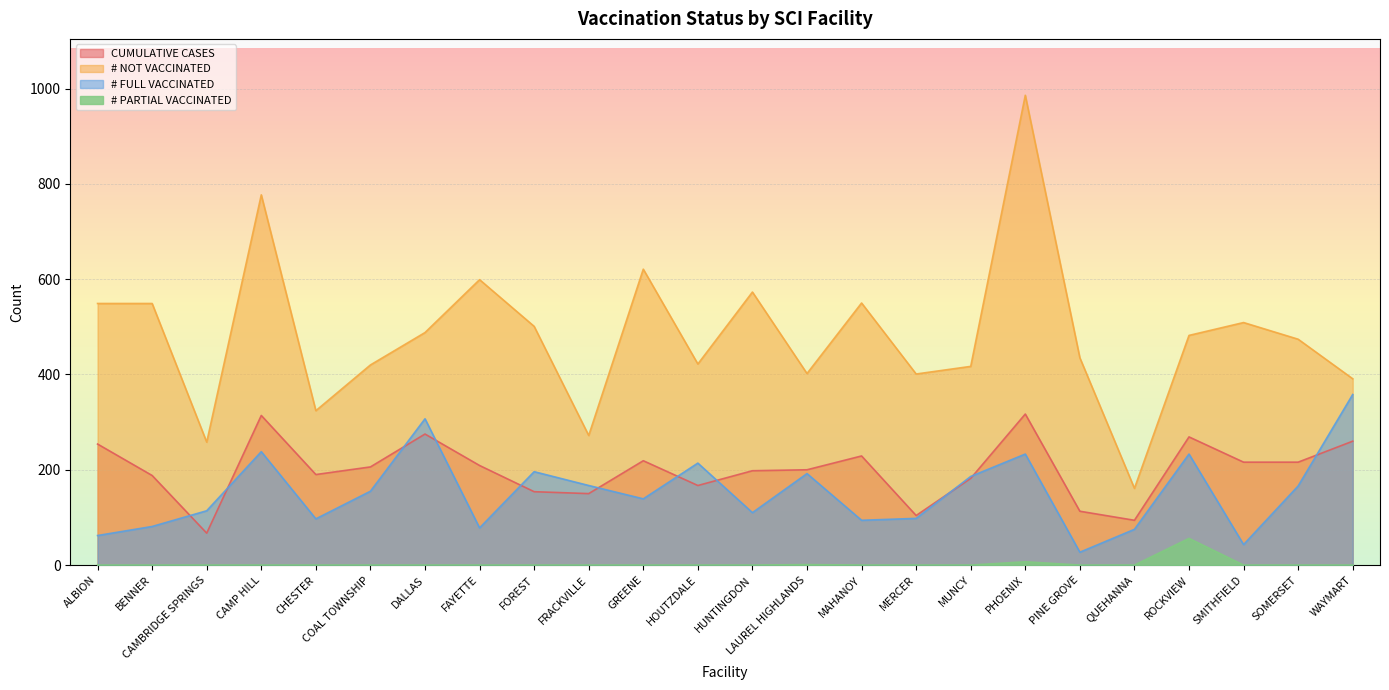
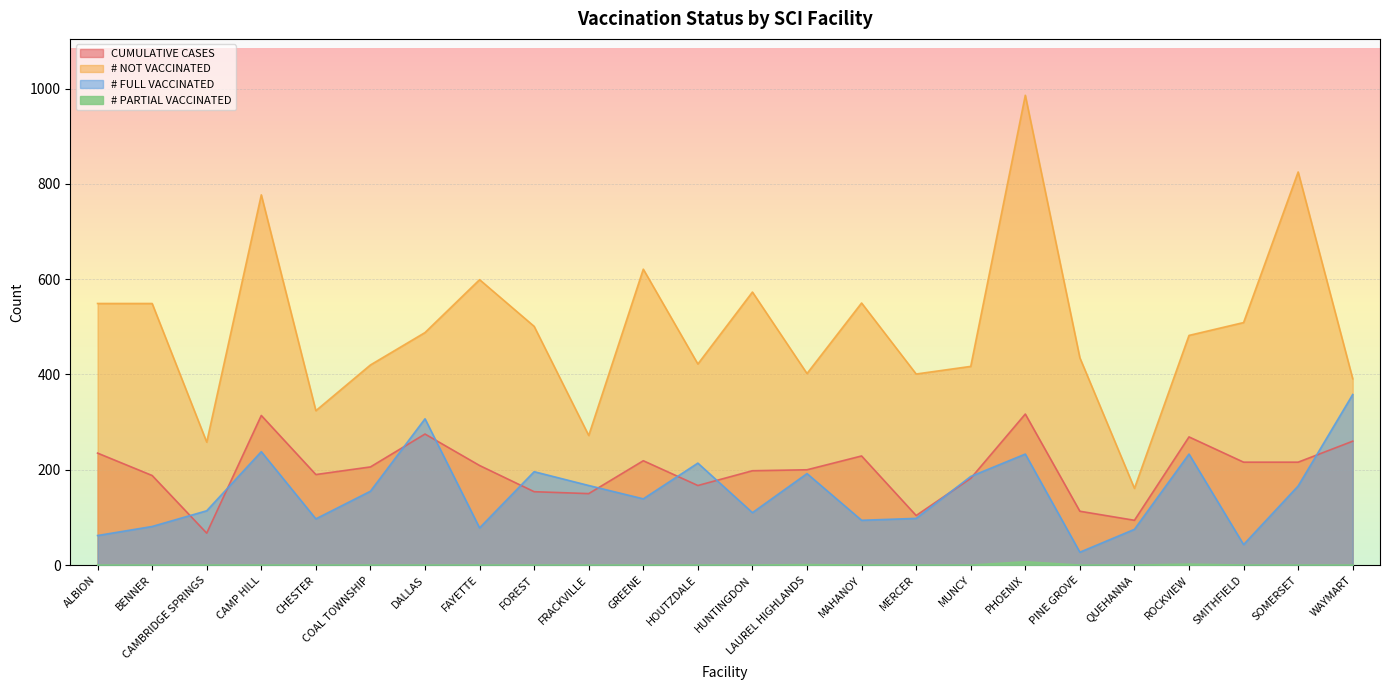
CUMULATIVE CASES, ALBION: 250 -> 240
# PARTIAL VACCINATED, ROCKVIEW: 60 -> 0
# NOT VACCINATED, SOMERSET: 470 -> 830
